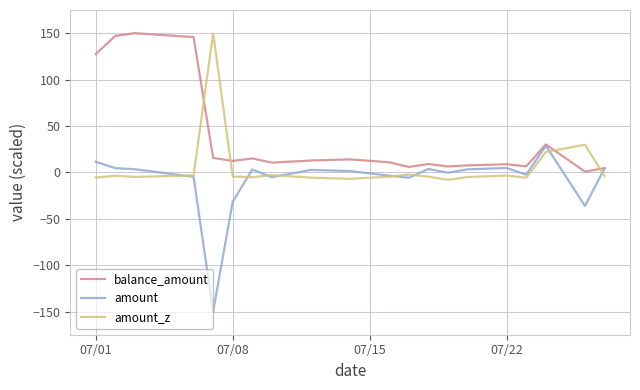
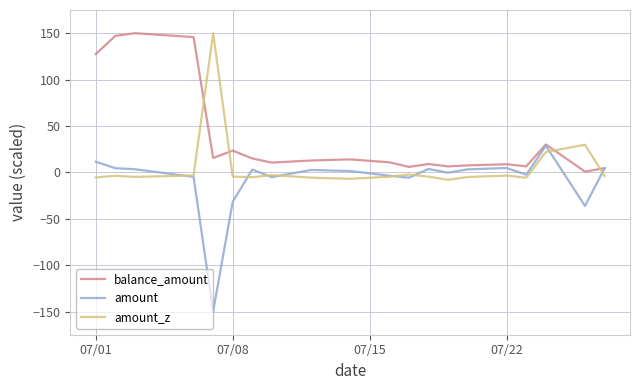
balance_amount, 07/08: 10 -> 20
